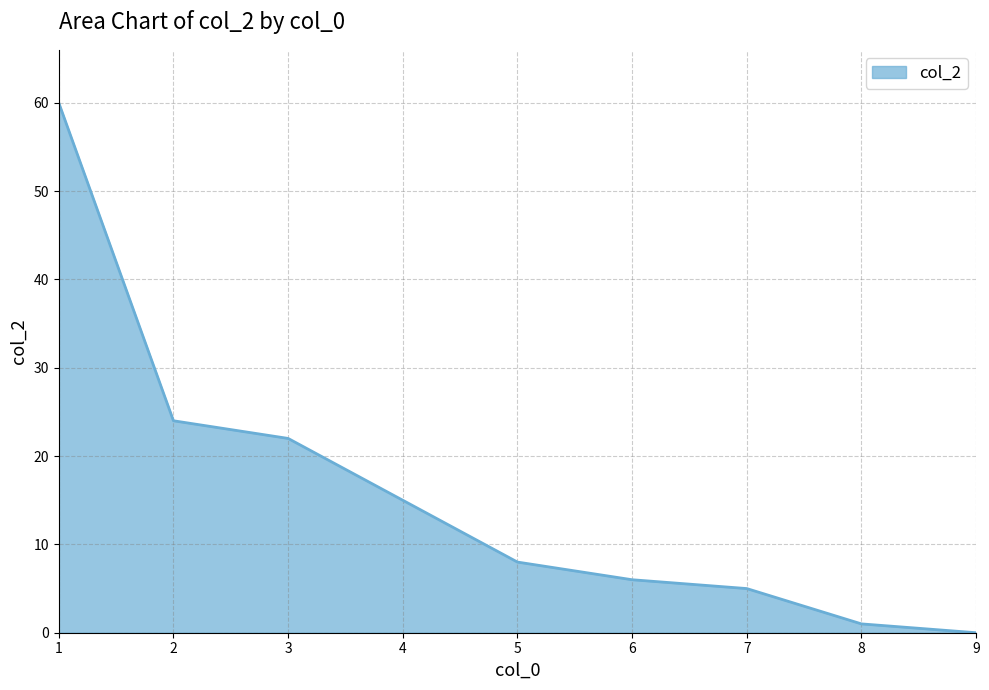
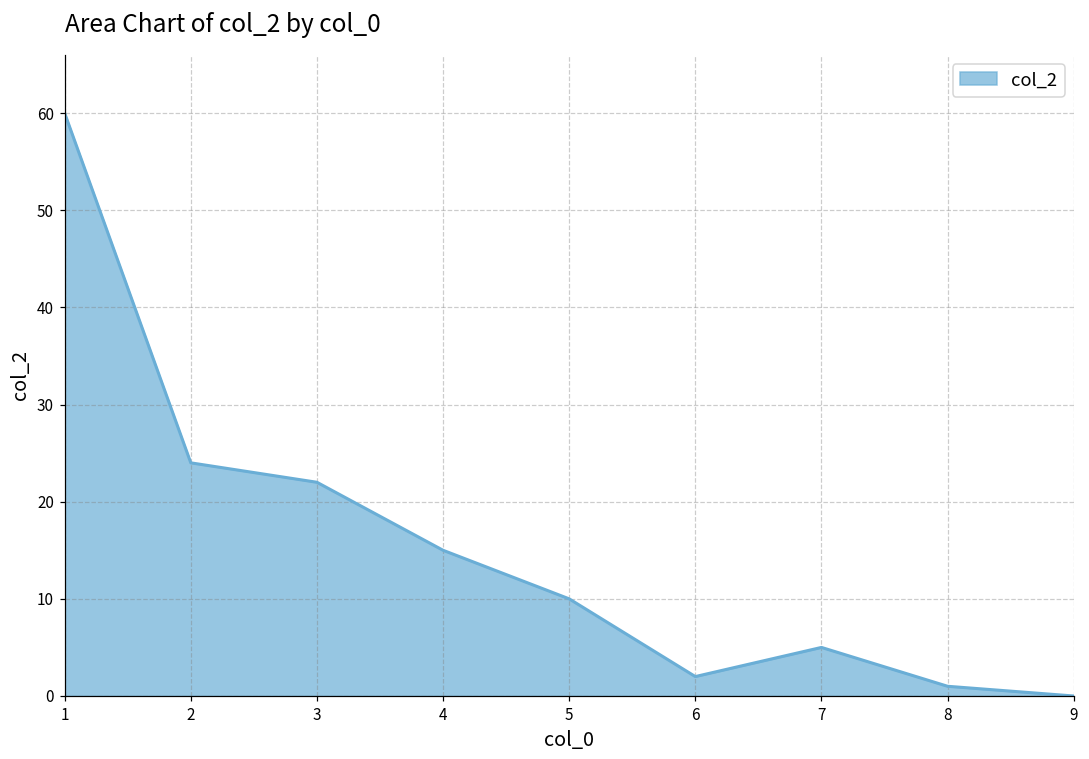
5: 8 -> 10
6: 6 -> 2
